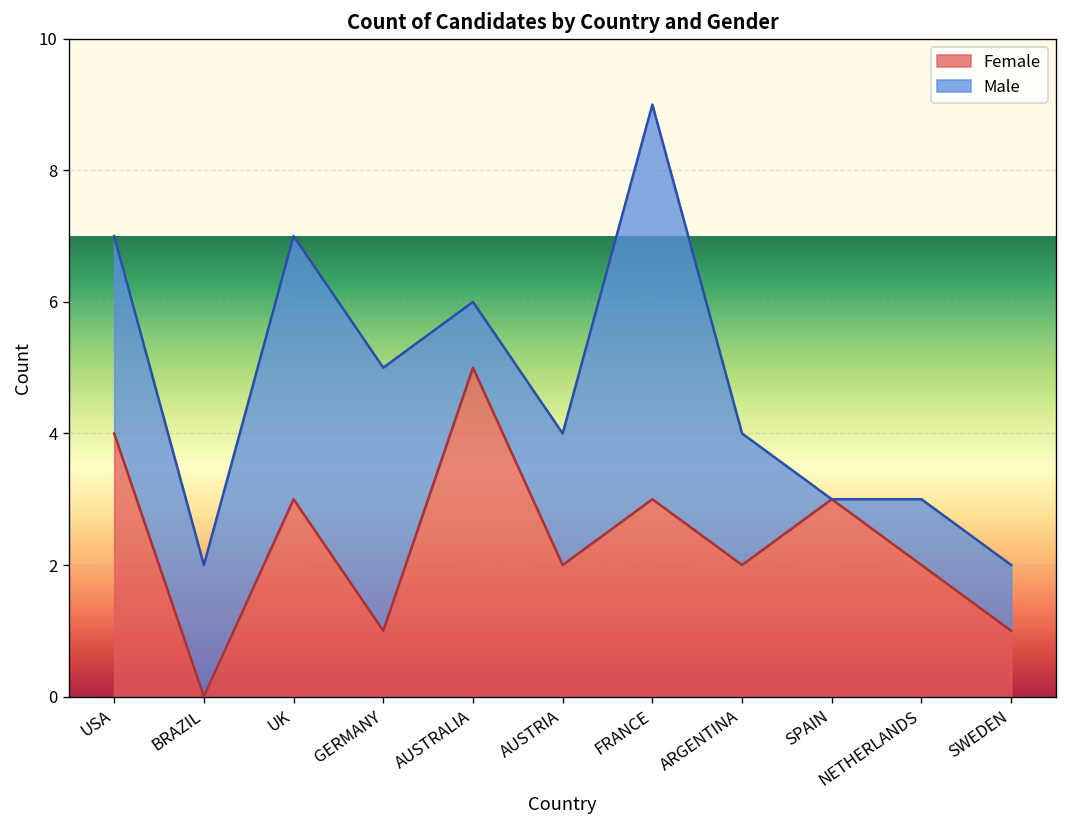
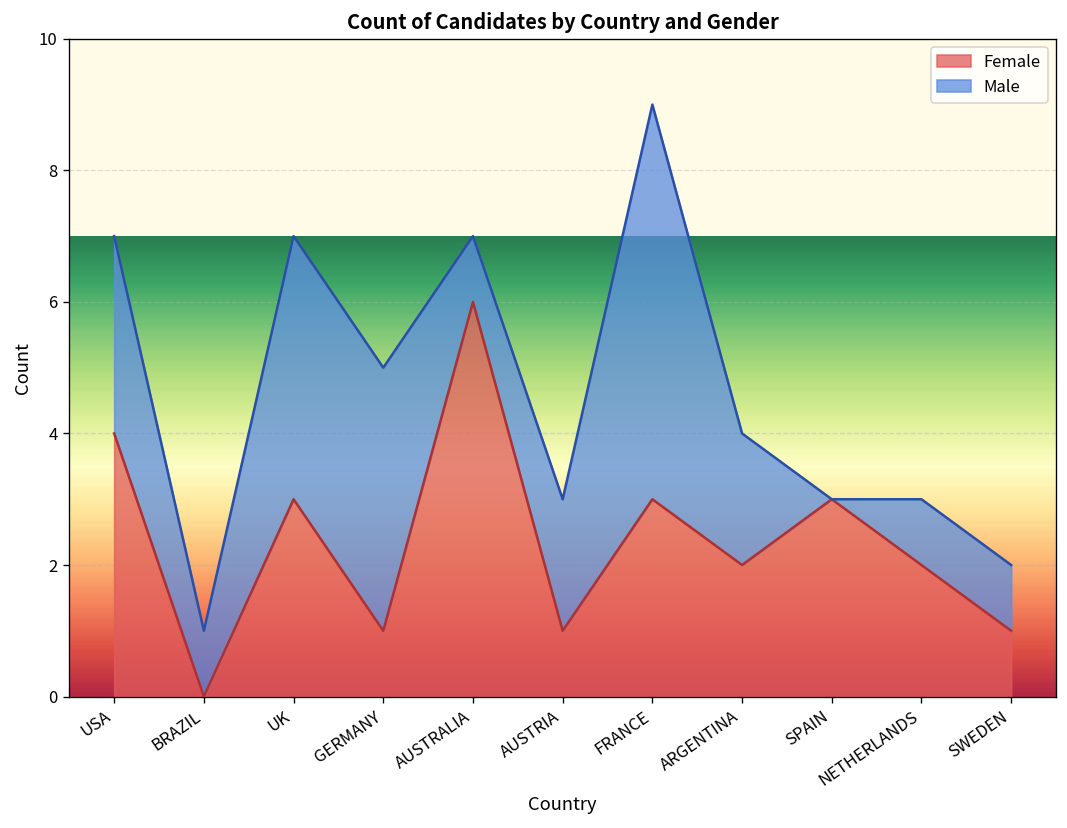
Male, BRAZIL: 2 -> 1
Female, AUSTRALIA: 5 -> 6
Female, AUSTRIA: 2 -> 1
